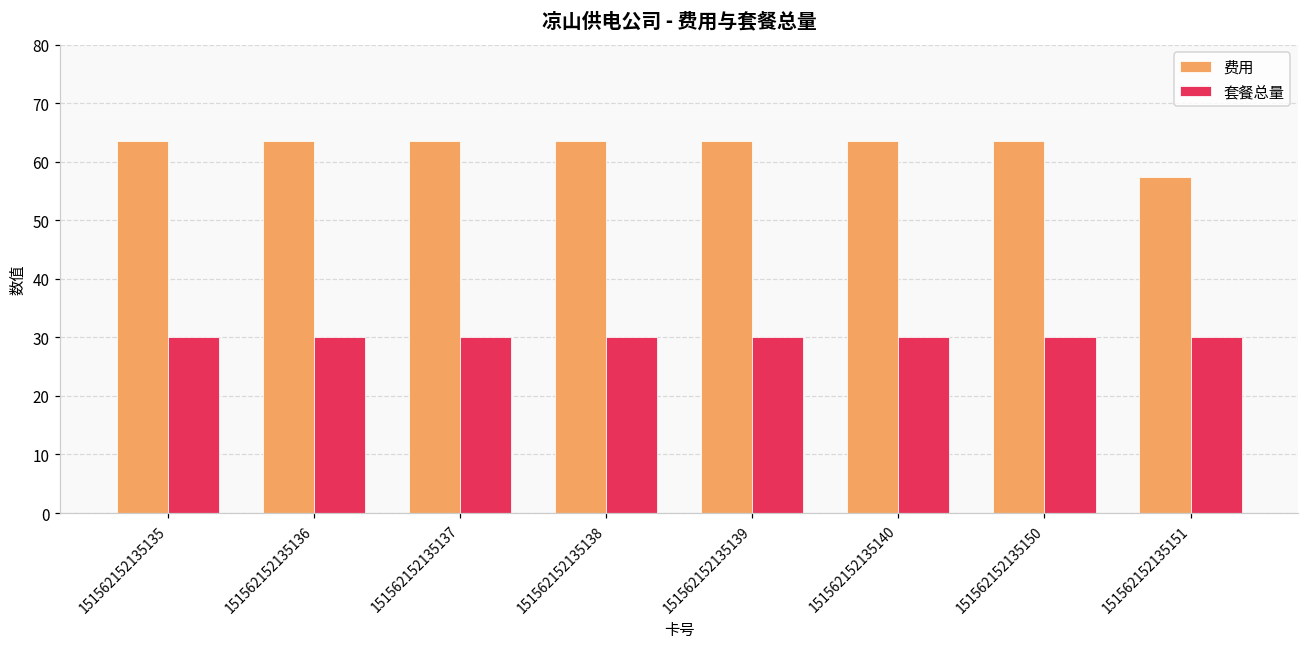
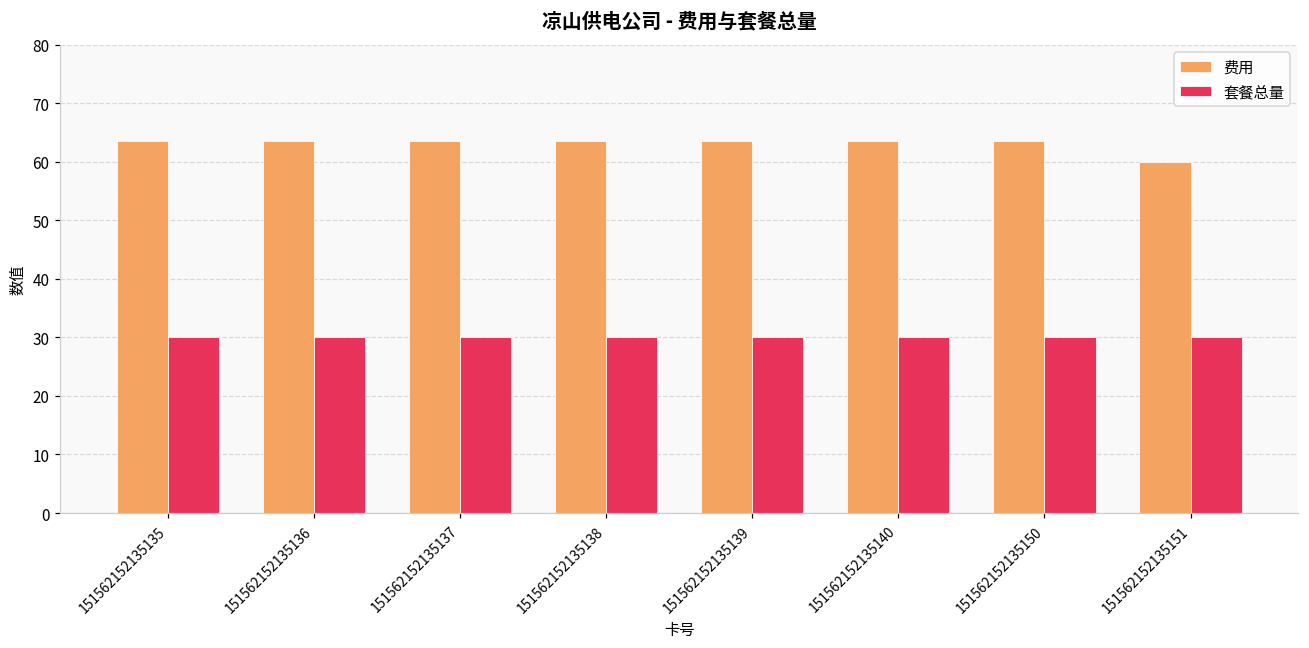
费用, 151562152135151: 57 -> 60
